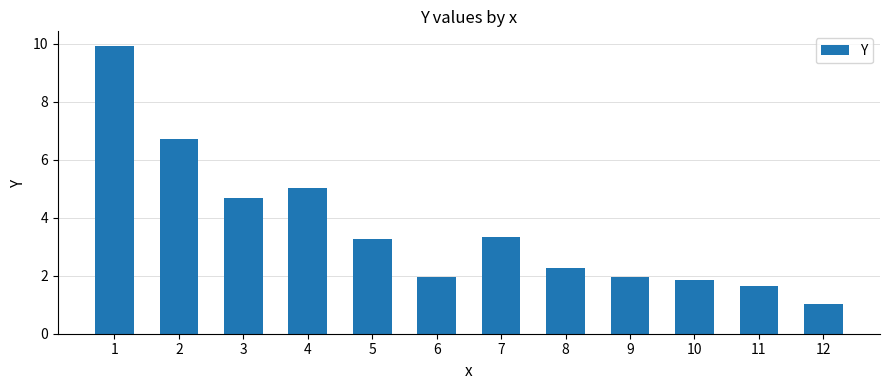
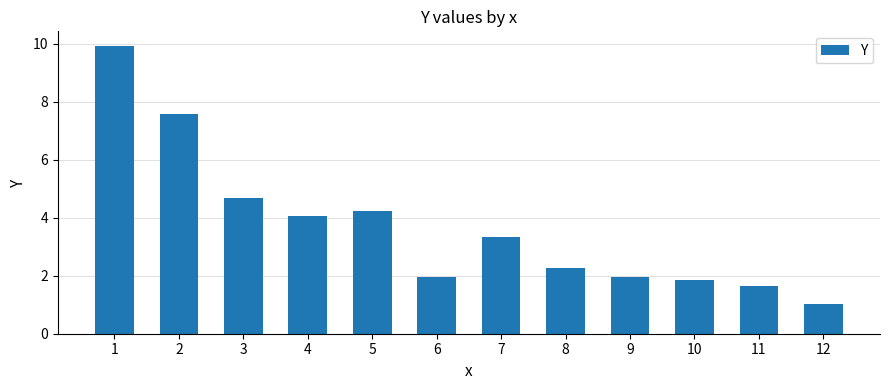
2: 6.7 -> 7.6
4: 5.0 -> 4.1
5: 3.3 -> 4.2
